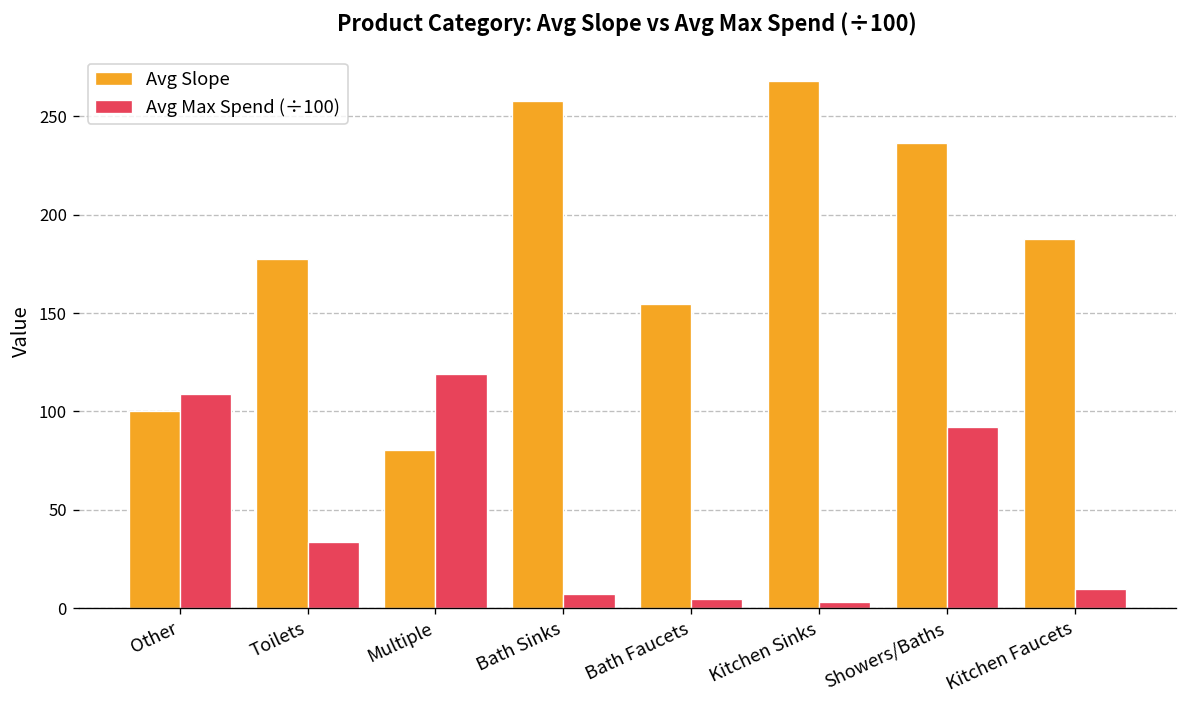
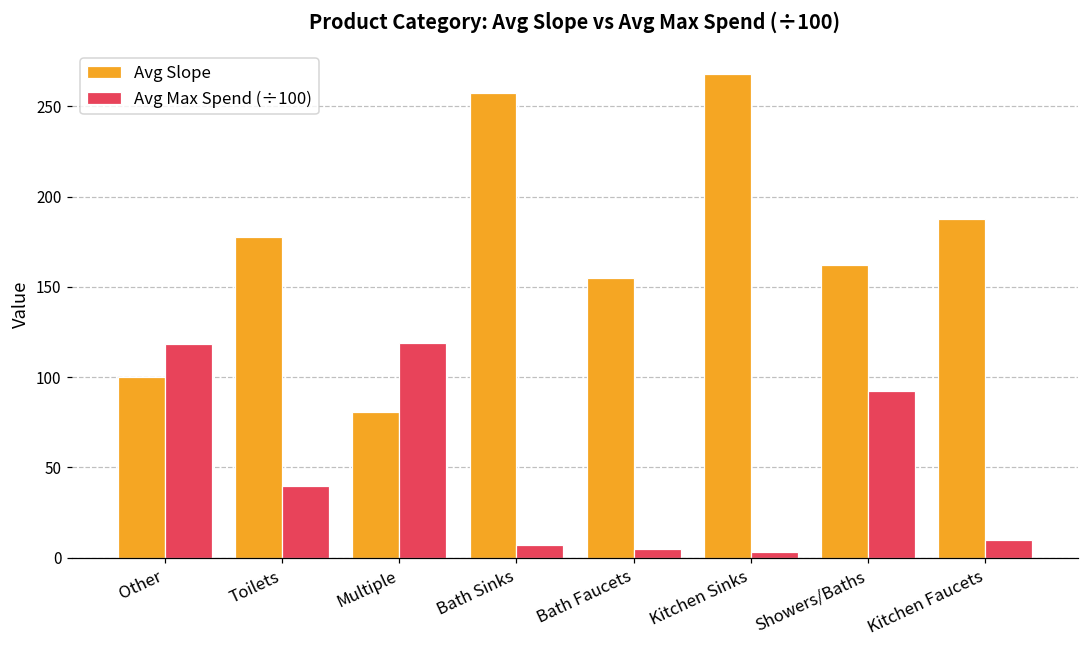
Avg Max Spend (÷100), Other: 109 -> 118
Avg Max Spend (÷100), Toilets: 34 -> 40
Avg Slope, Showers/Baths: 236 -> 162
